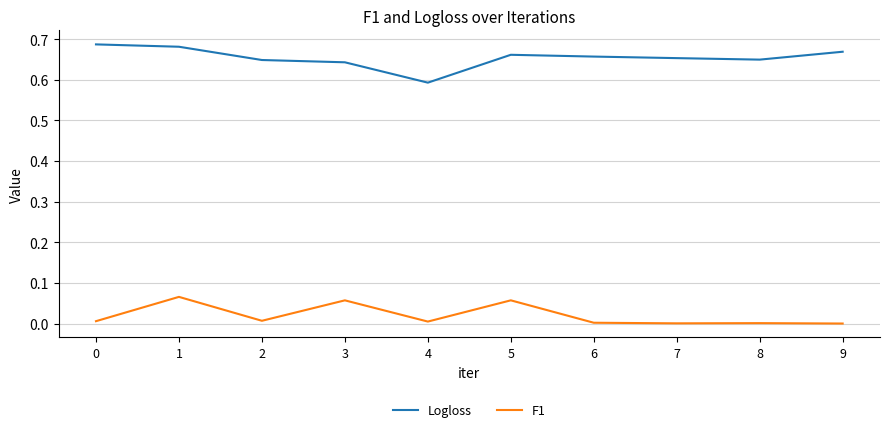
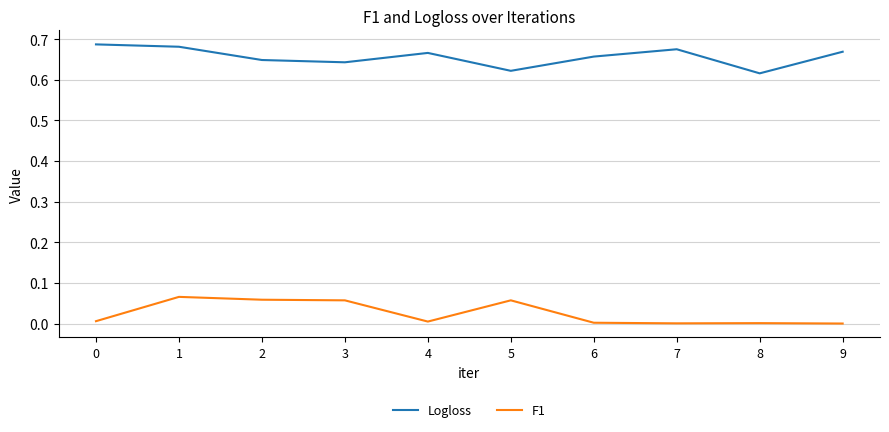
F1, 2: 0.01 -> 0.06
Logloss, 4: 0.59 -> 0.67
Logloss, 5: 0.66 -> 0.62
Logloss, 7: 0.65 -> 0.68
Logloss, 8: 0.65 -> 0.62
